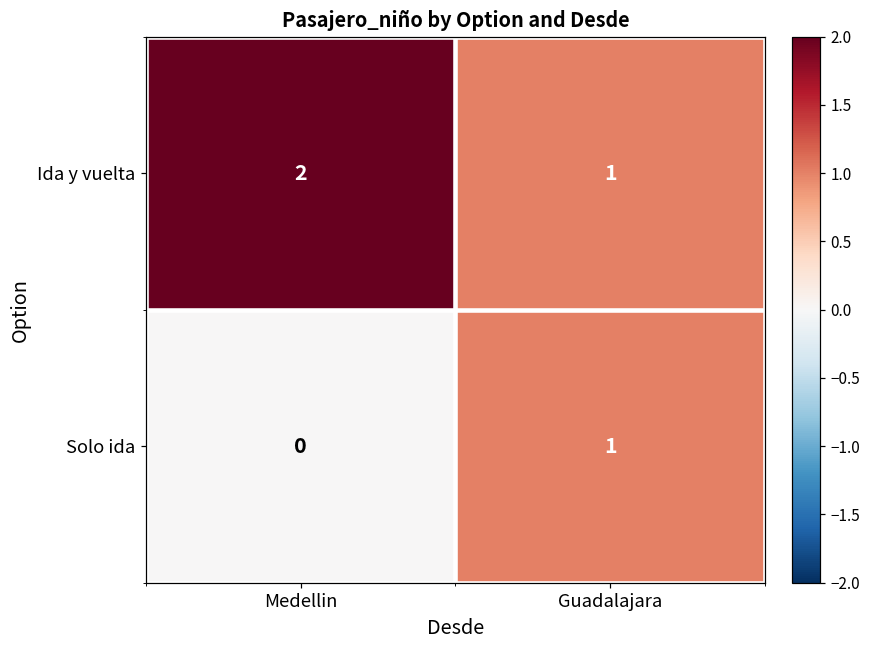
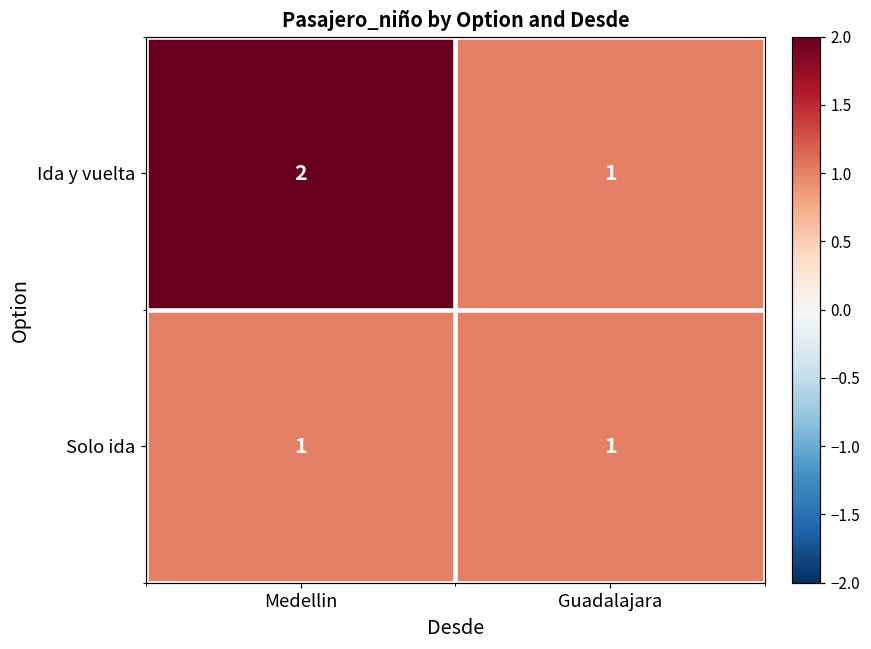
Solo ida, Medellin: 0 -> 1
